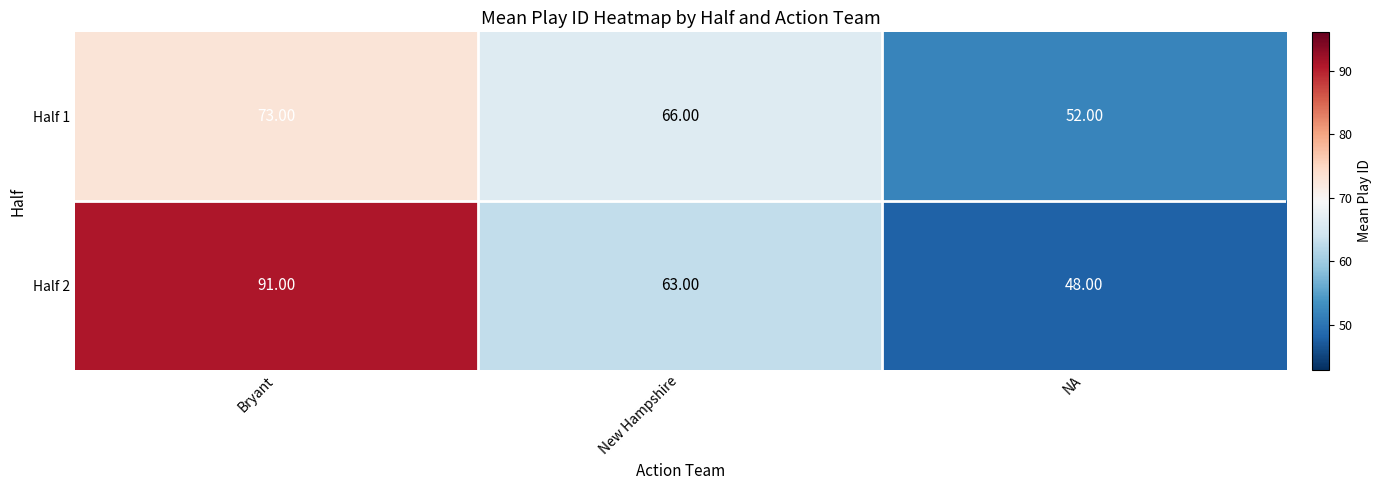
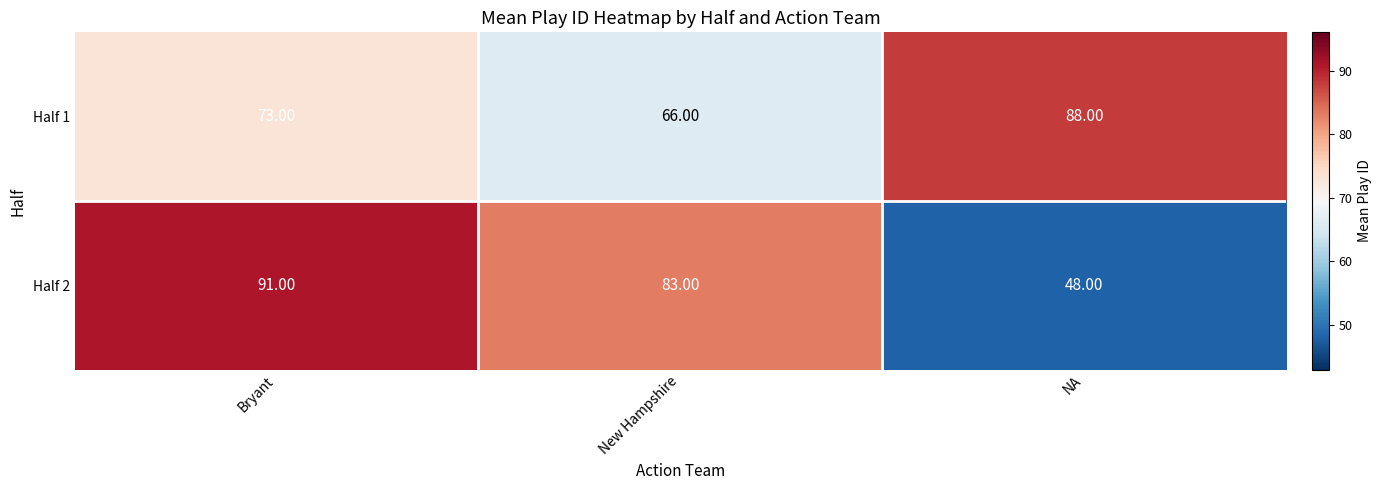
Half 1, NA: 52.00 -> 88.00
Half 2, New Hampshire: 63.00 -> 83.00
